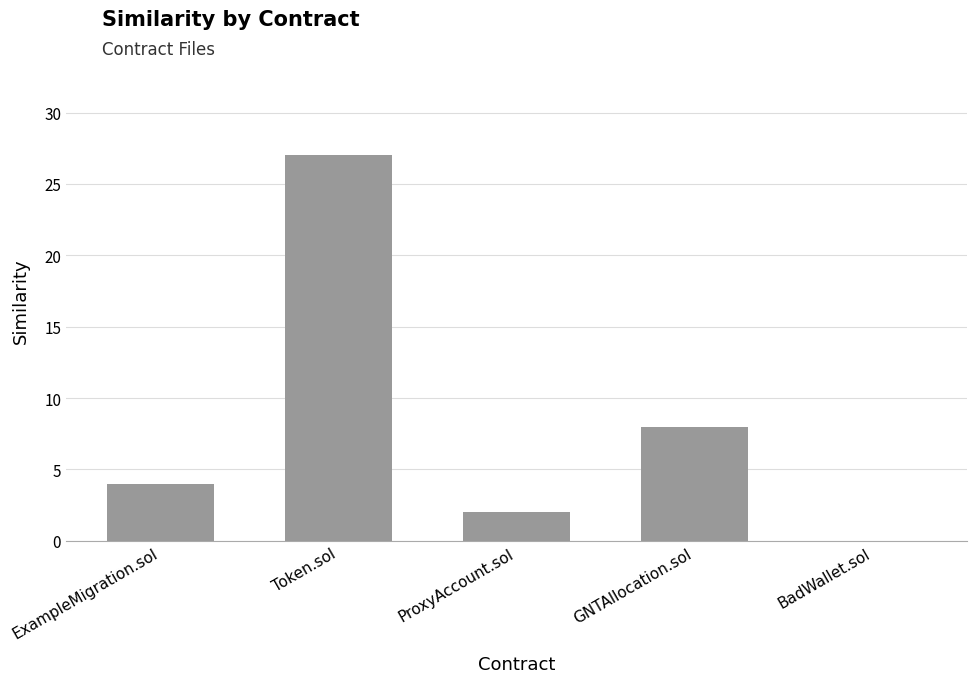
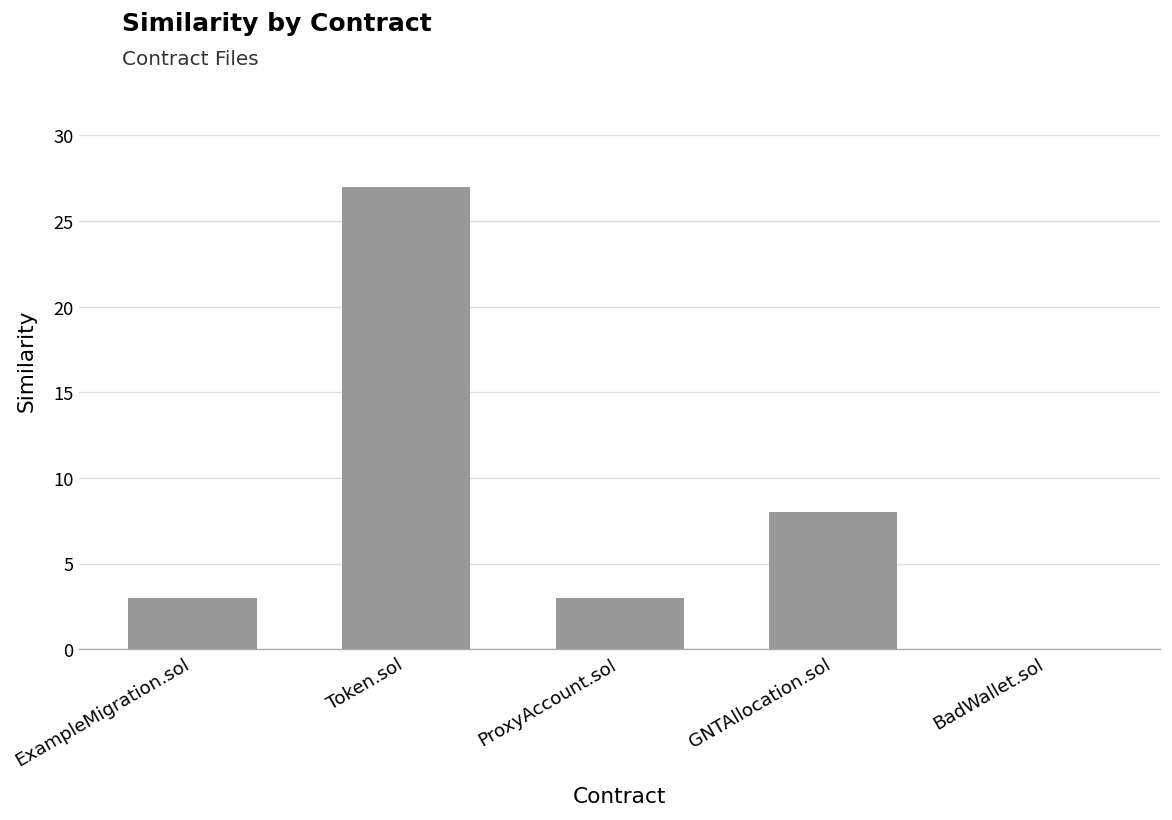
ExampleMigration.sol: 4 -> 3
ProxyAccount.sol: 2 -> 3
